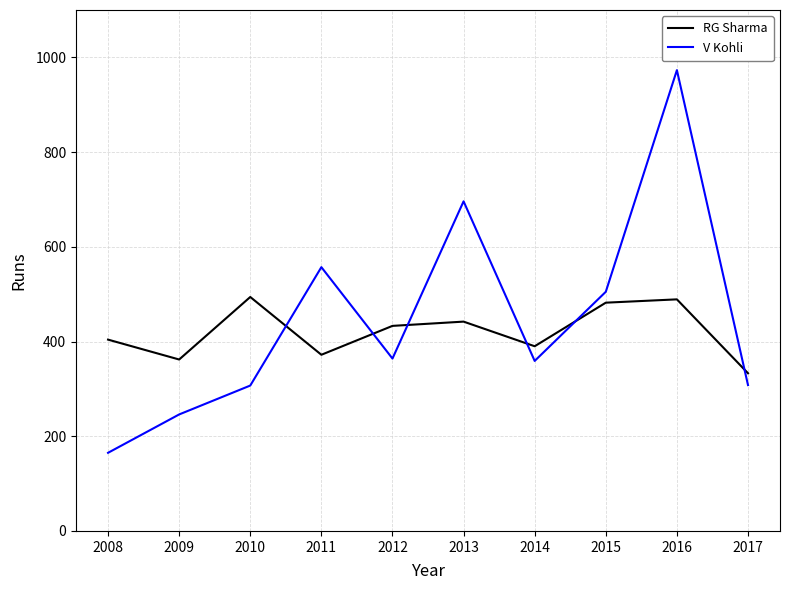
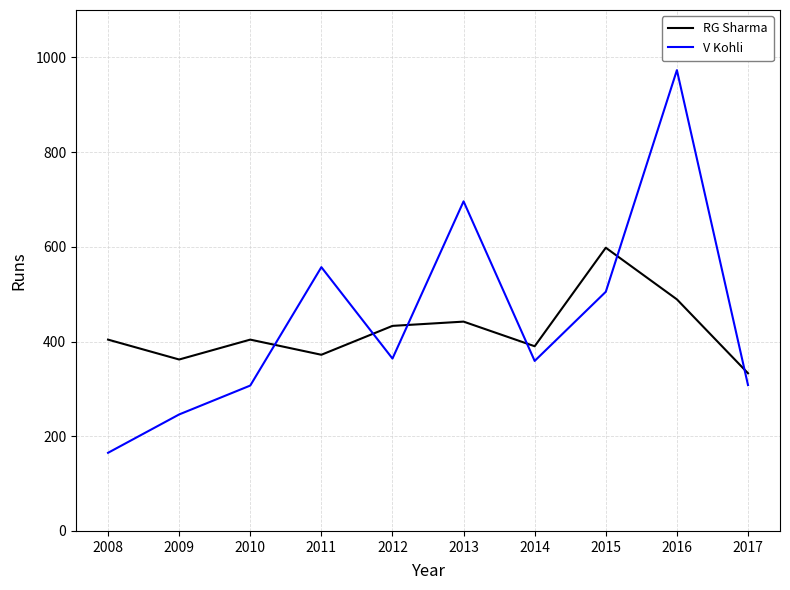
RG Sharma, 2010: 490 -> 400
RG Sharma, 2015: 480 -> 600
